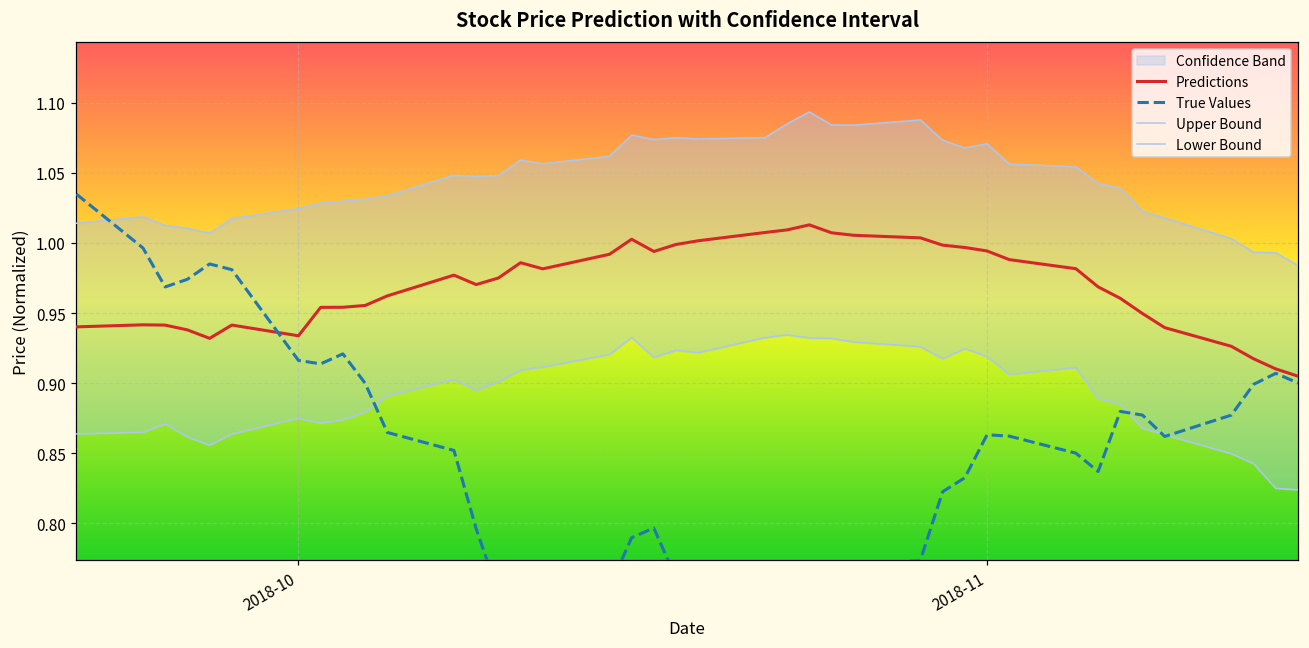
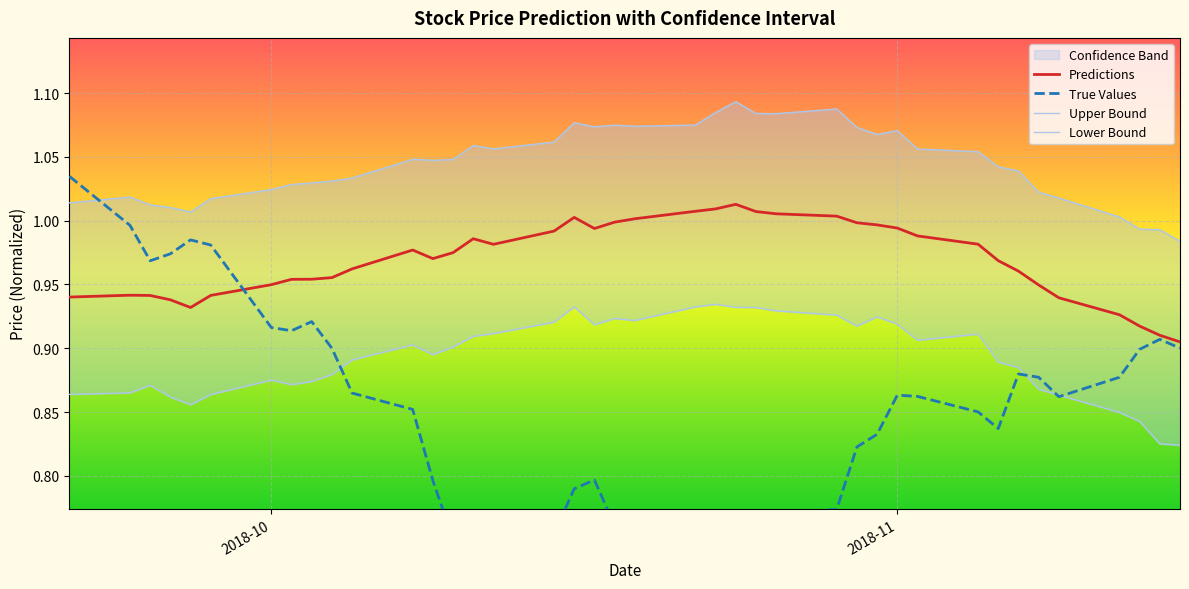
Predictions, 2018-10: 0.934 -> 0.950
